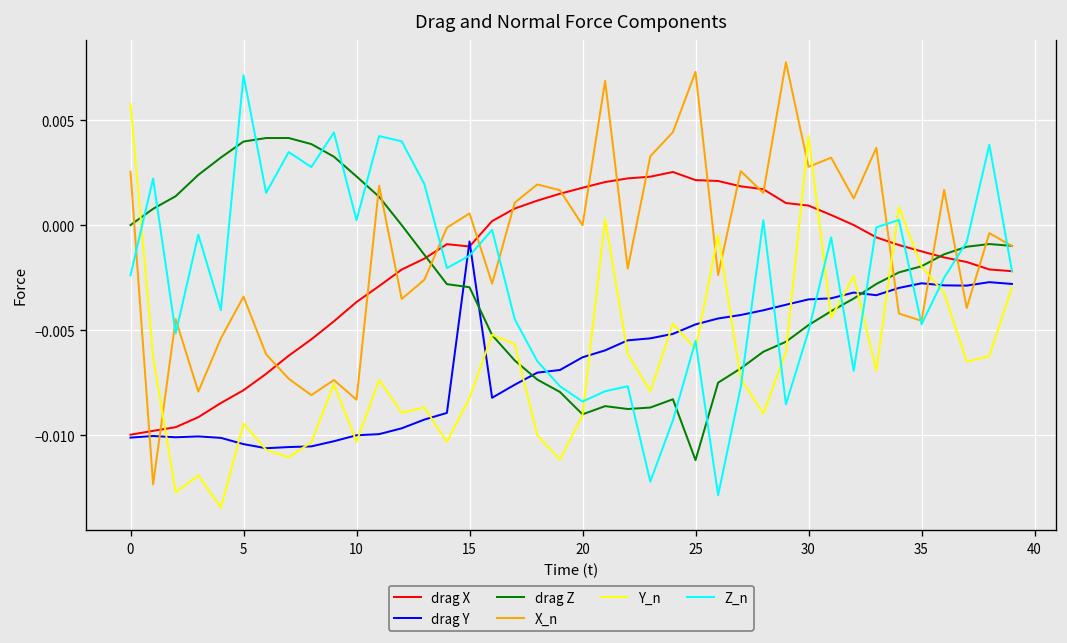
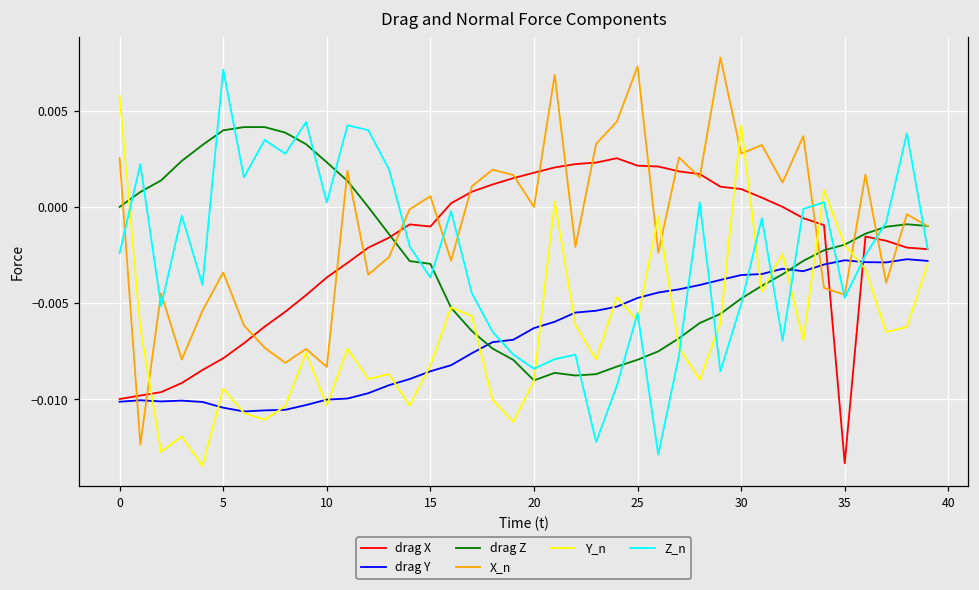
drag Y, 15: -0.0008 -> -0.0085
Z_n, 15: -0.0015 -> -0.0037
drag Z, 25: -0.0112 -> -0.0079
drag X, 35: -0.0013 -> -0.0133
